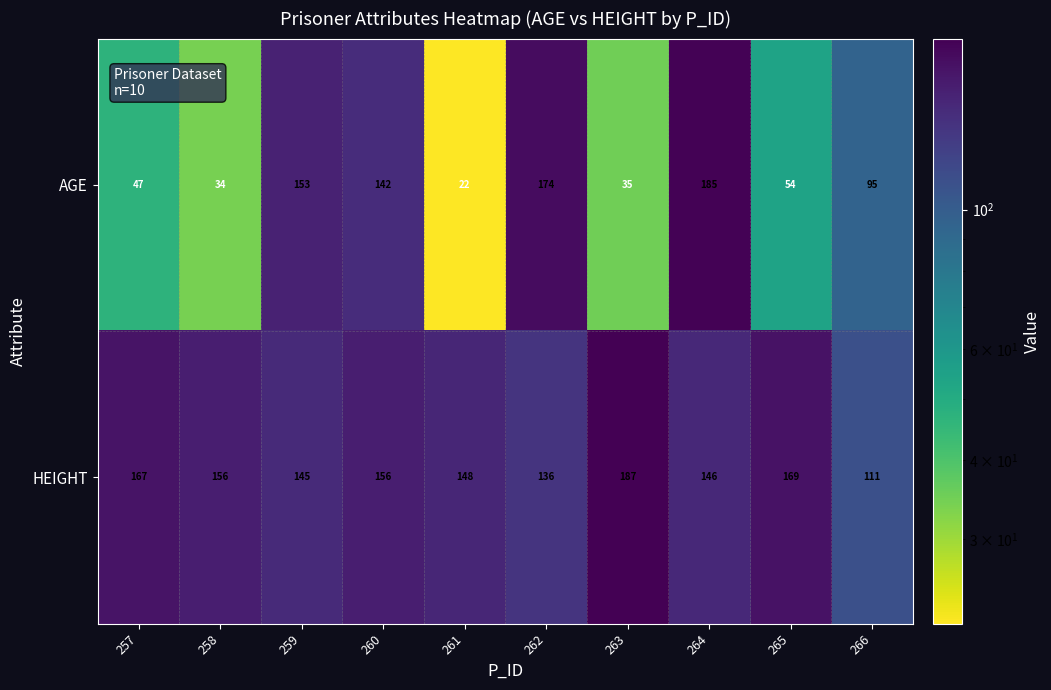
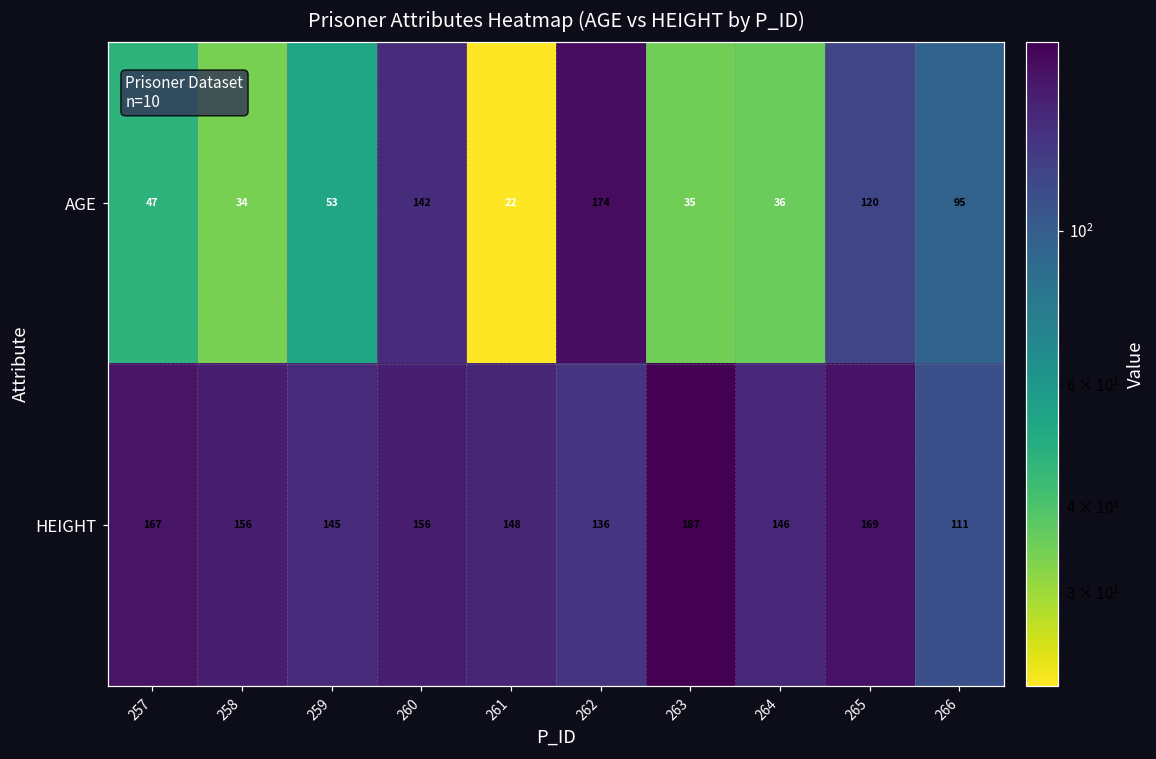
AGE, 259: 153 -> 53
AGE, 264: 185 -> 36
AGE, 265: 54 -> 120
